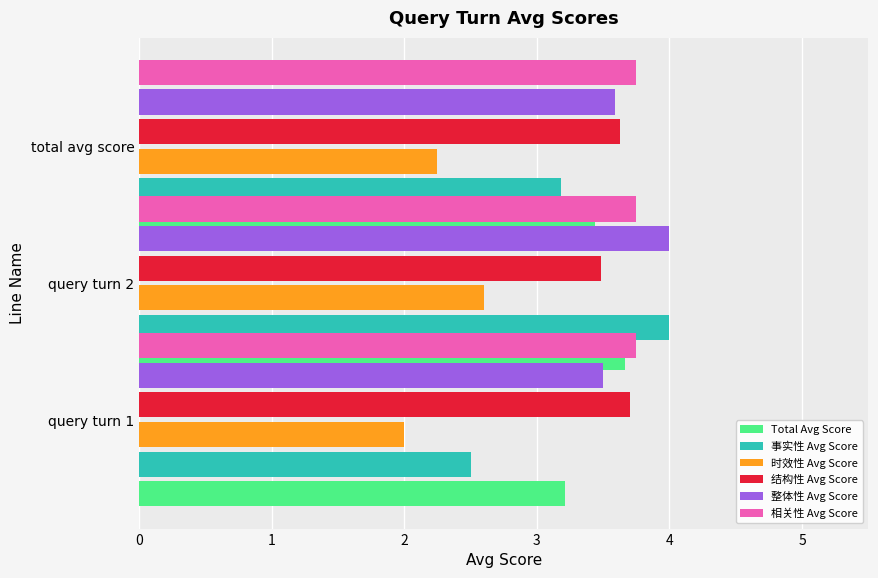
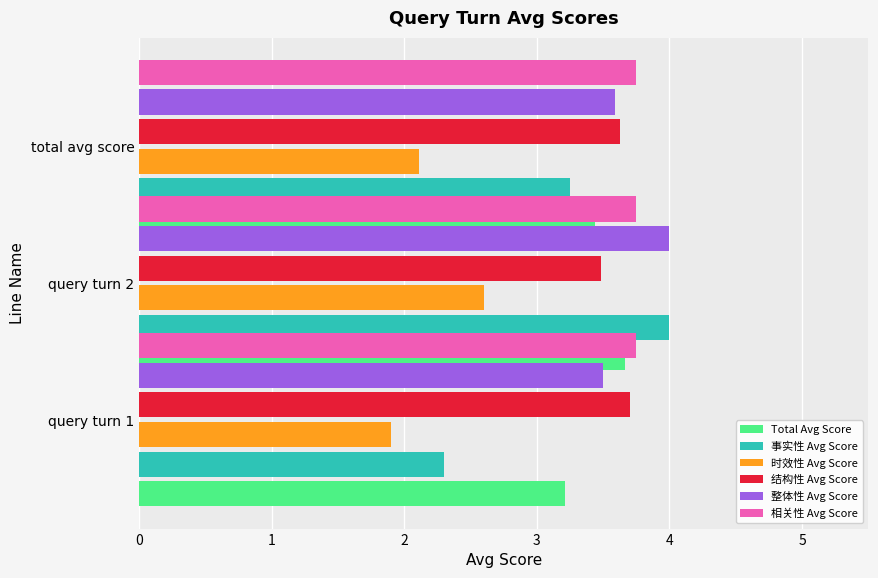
时效性 Avg Score, total avg score: 2.25 -> 2.11
事实性 Avg Score, total avg score: 3.18 -> 3.25
时效性 Avg Score, query turn 1: 2.0 -> 1.9
事实性 Avg Score, query turn 1: 2.5 -> 2.3
